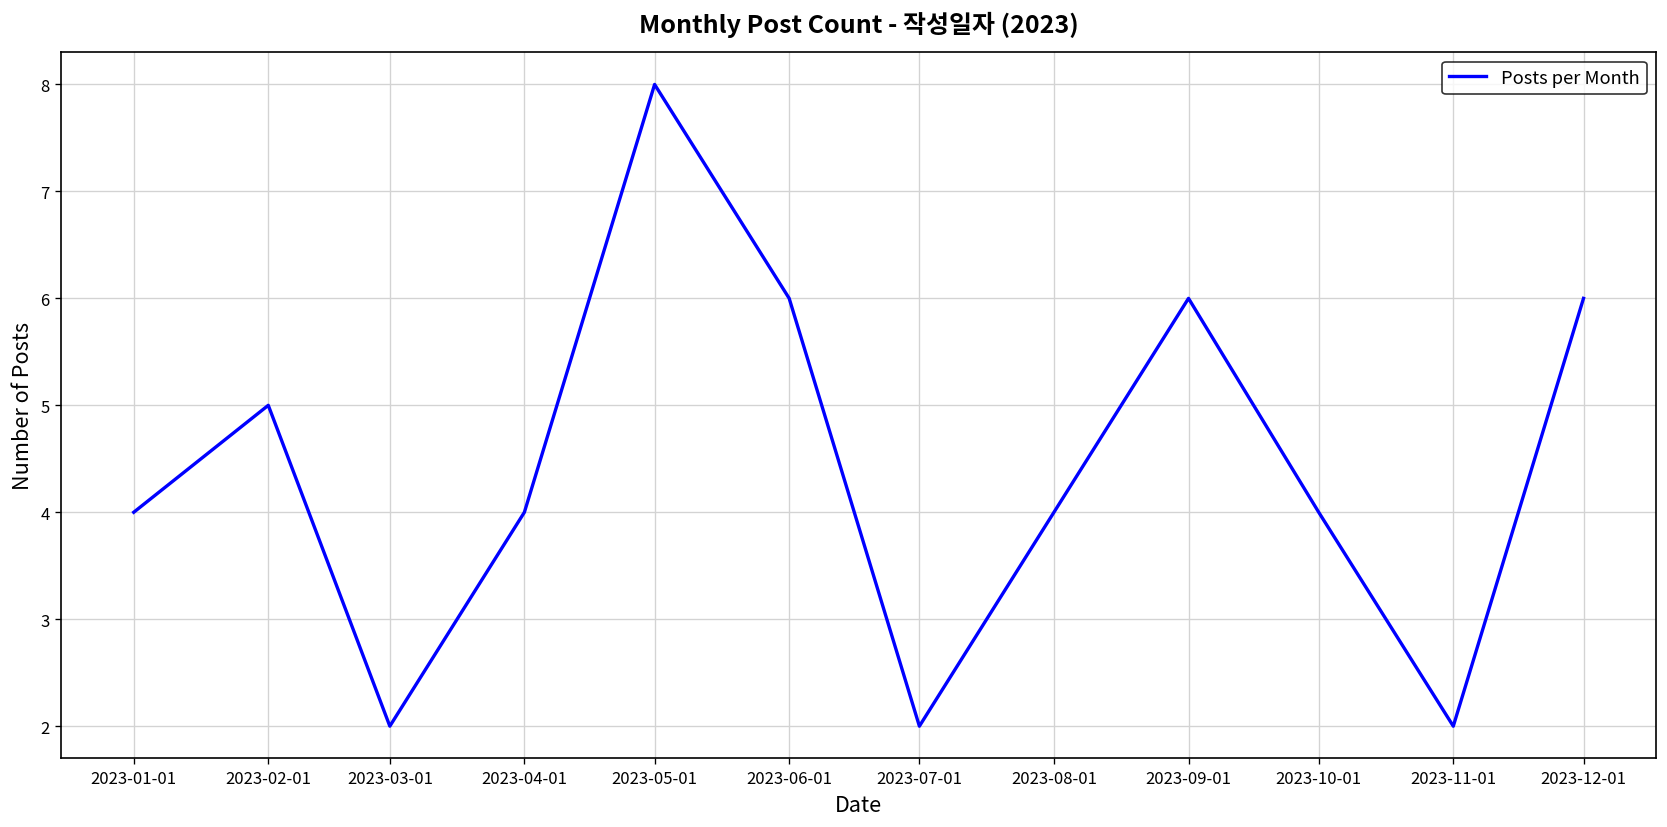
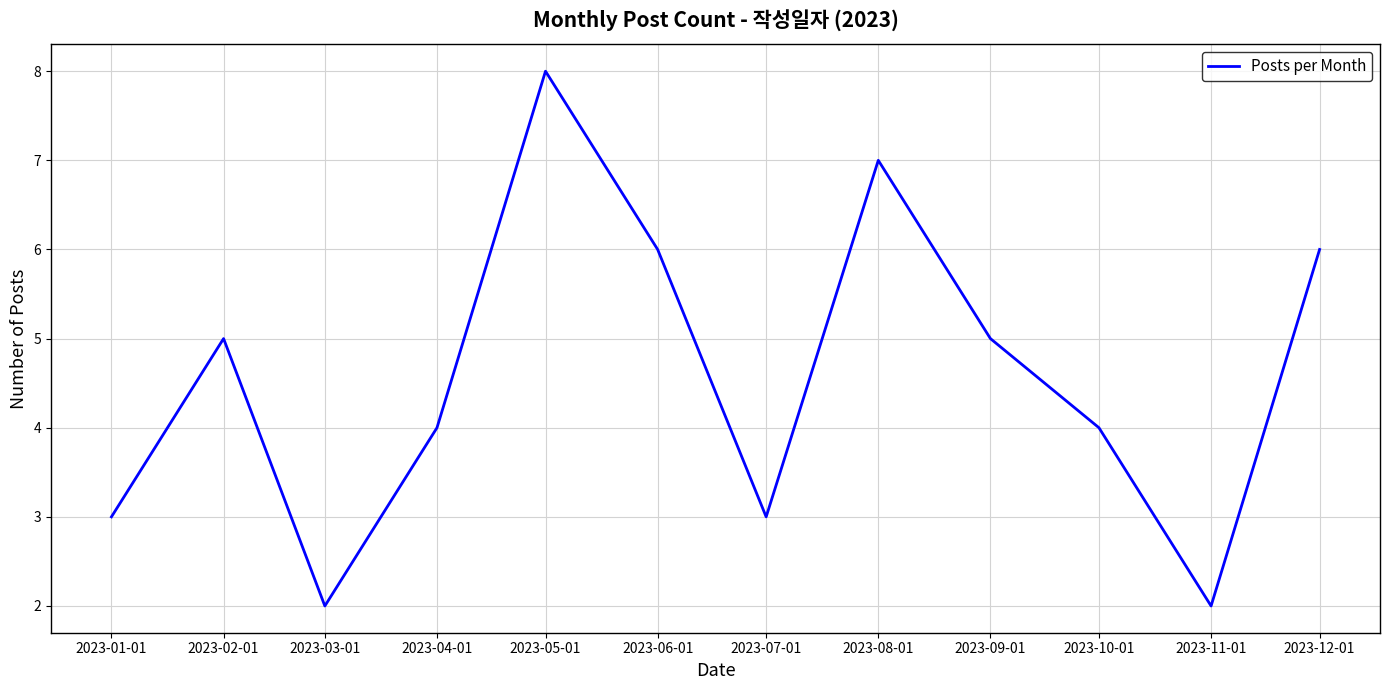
2023-01-01: 4 -> 3
2023-07-01: 2 -> 3
2023-08-01: 4 -> 7
2023-09-01: 6 -> 5
